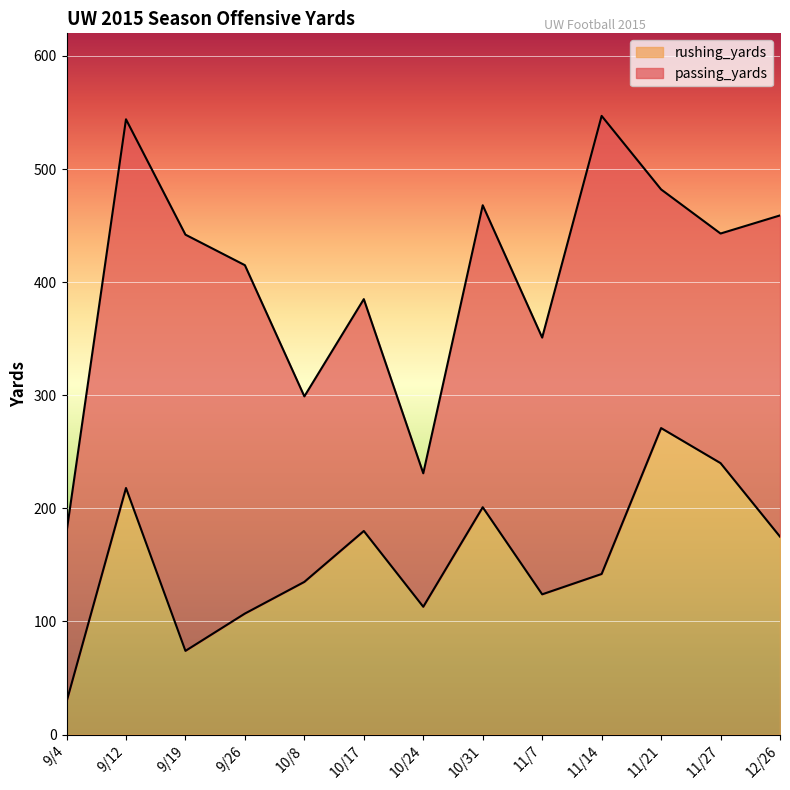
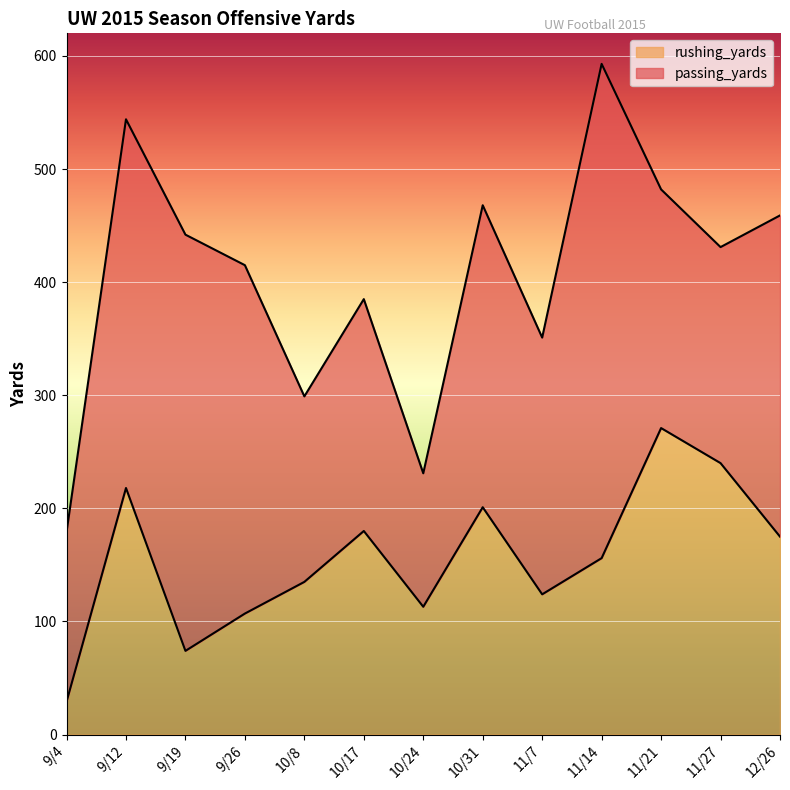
rushing_yards, 11/14: 142 -> 156
passing_yards, 11/14: 405 -> 437
passing_yards, 11/27: 203 -> 191
